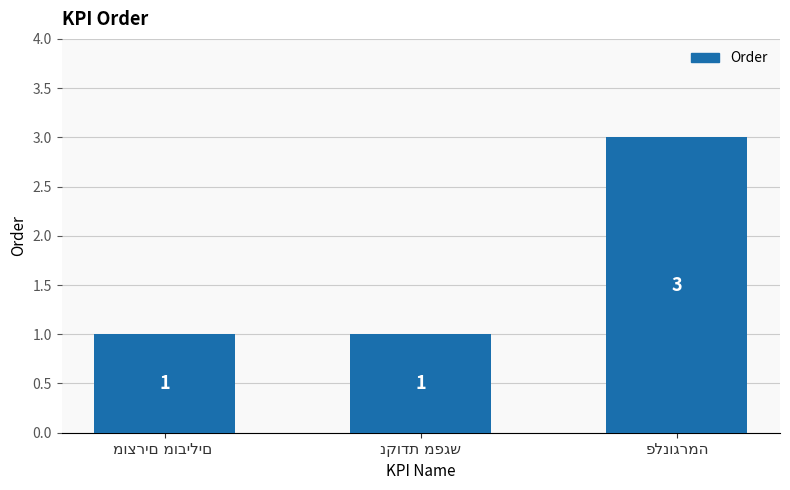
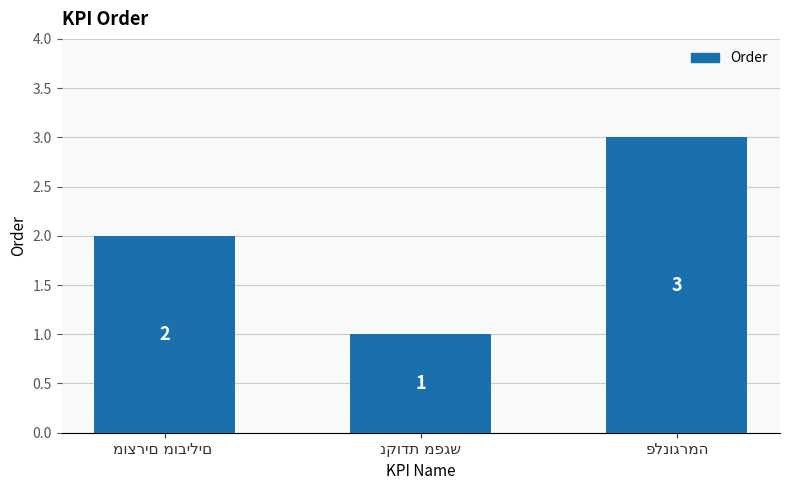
מוצרים מובילים: 1 -> 2
